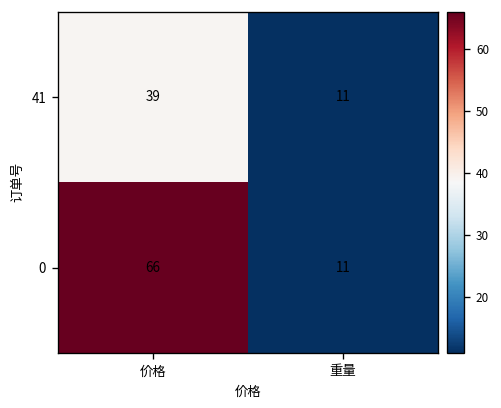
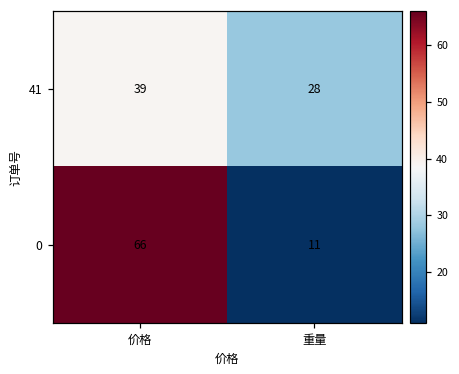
41, 重量: 11 -> 28
